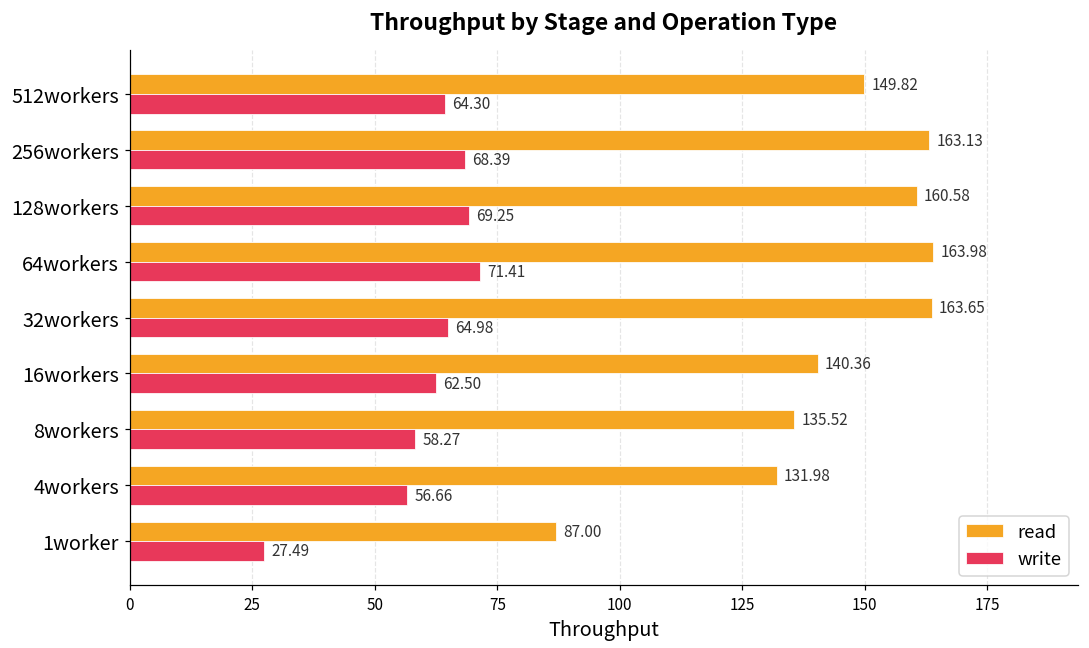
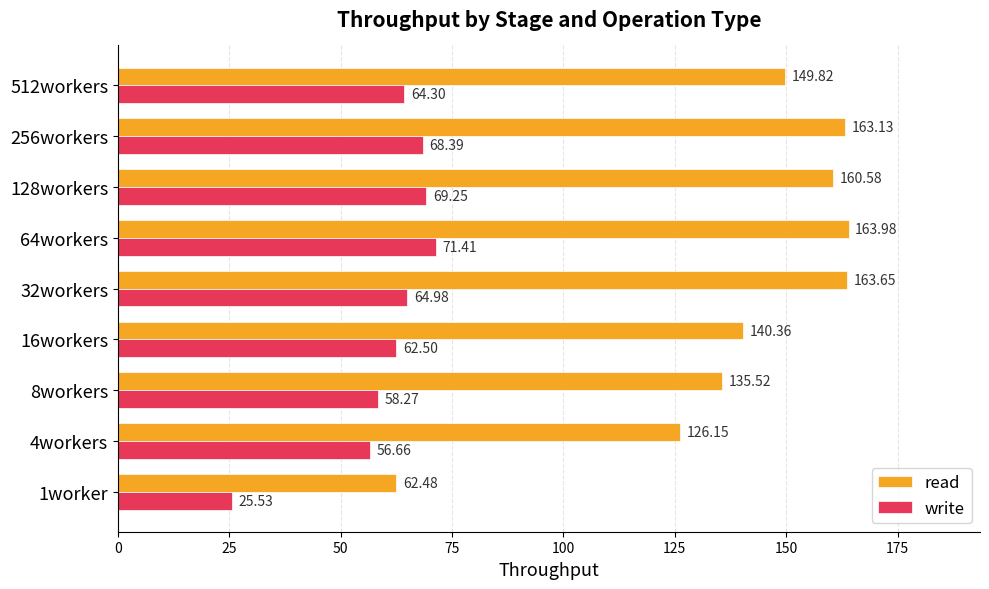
read, 4workers: 131.98 -> 126.15
read, 1worker: 87.00 -> 62.48
write, 1worker: 27.49 -> 25.53
